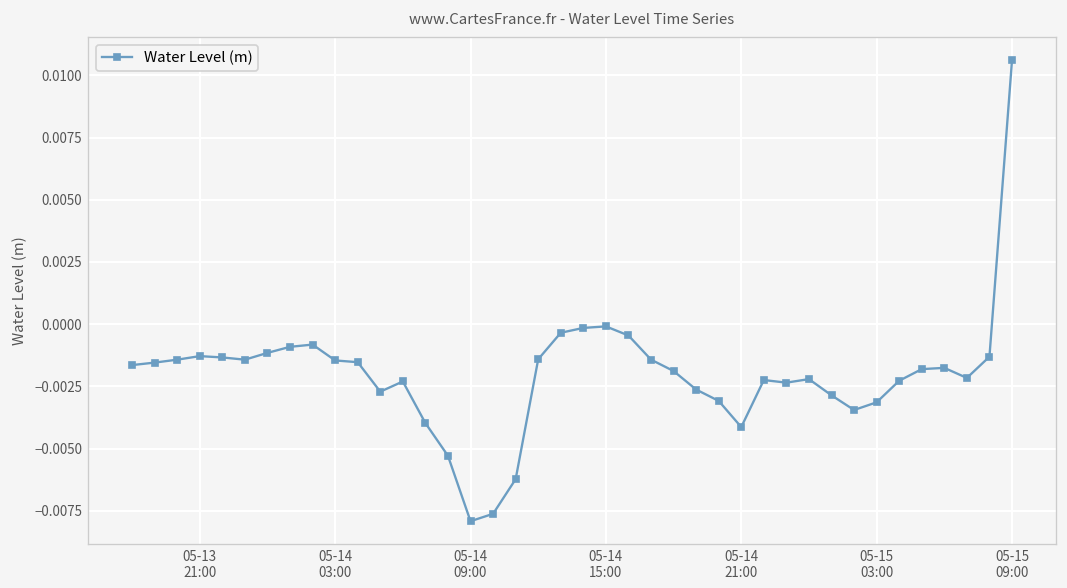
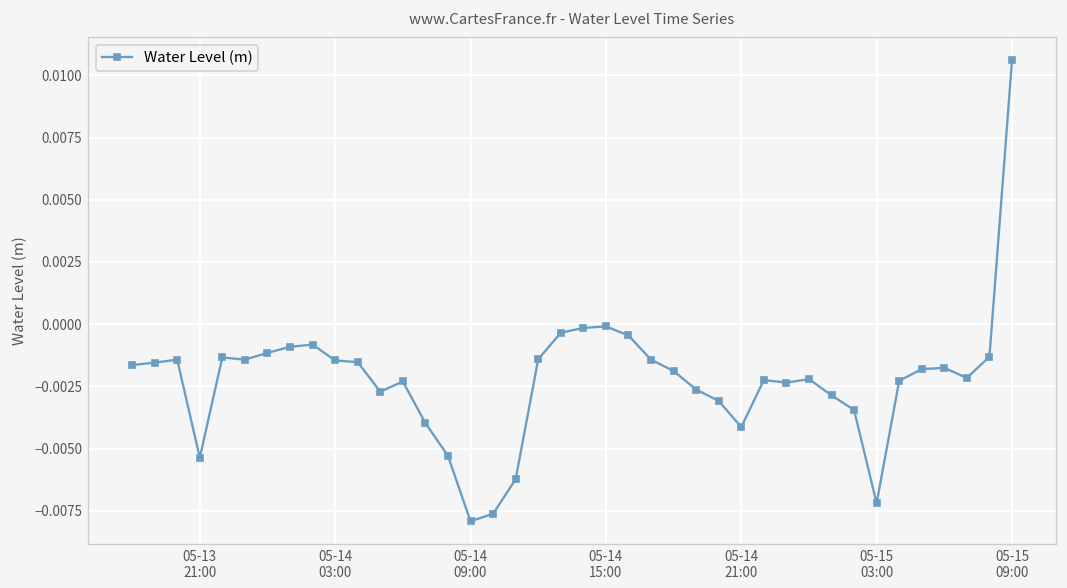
05-13 21:00: -0.0013 -> -0.0054
05-15 03:00: -0.0031 -> -0.0072
